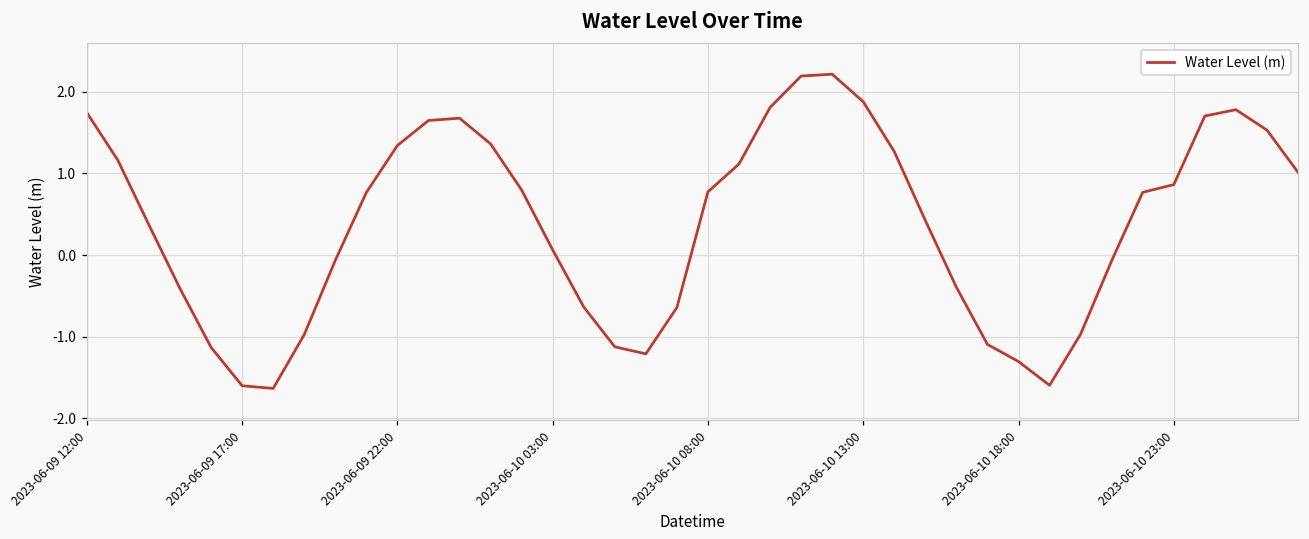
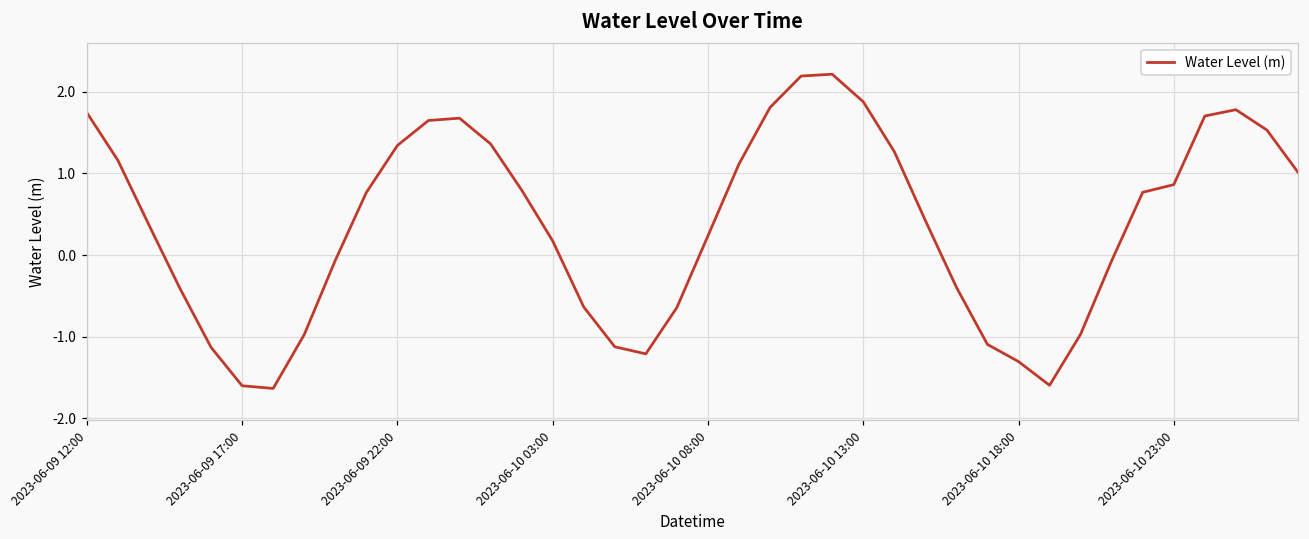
2023-06-10 03:00: 0.1 -> 0.2
2023-06-10 08:00: 0.8 -> 0.2
